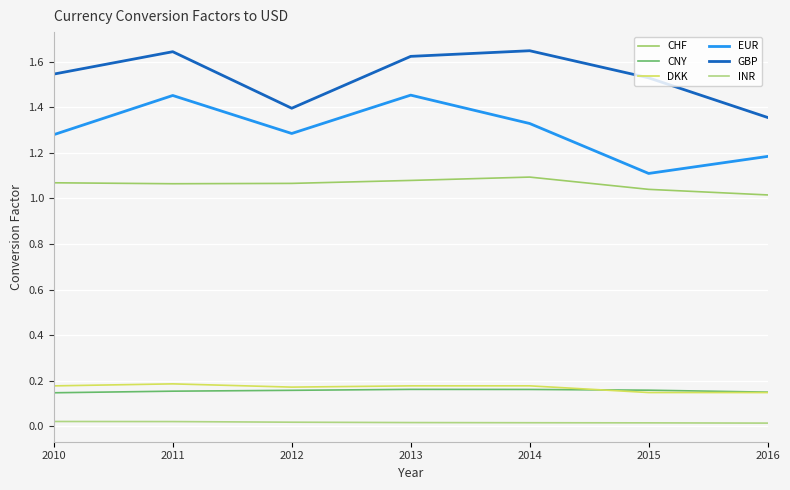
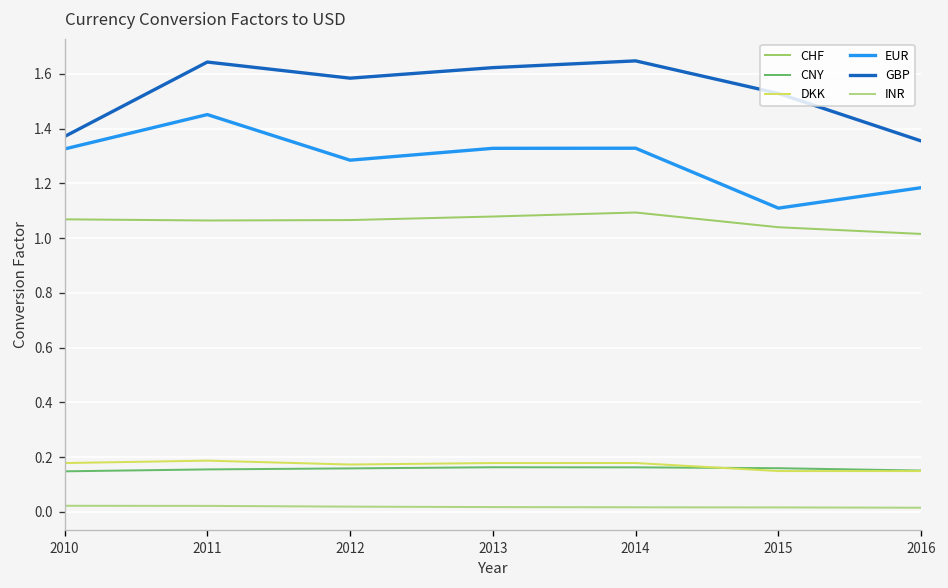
EUR, 2010: 1.28 -> 1.33
GBP, 2010: 1.55 -> 1.37
GBP, 2012: 1.40 -> 1.58
EUR, 2013: 1.45 -> 1.33
